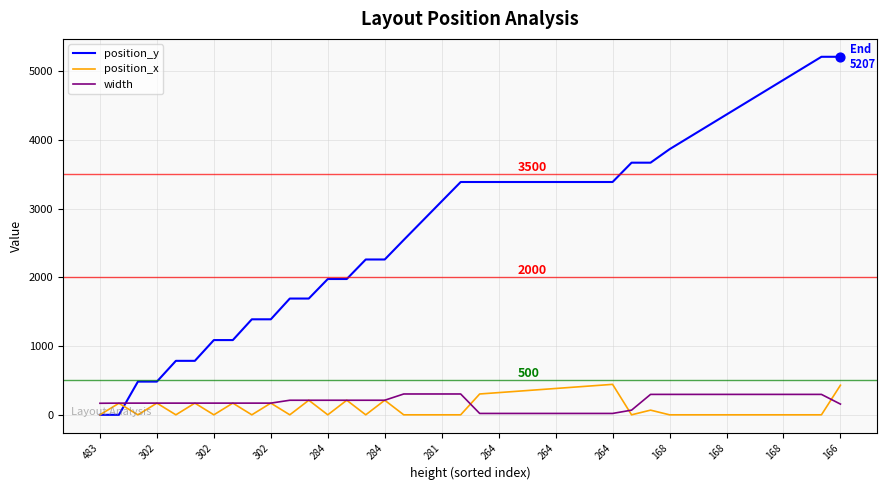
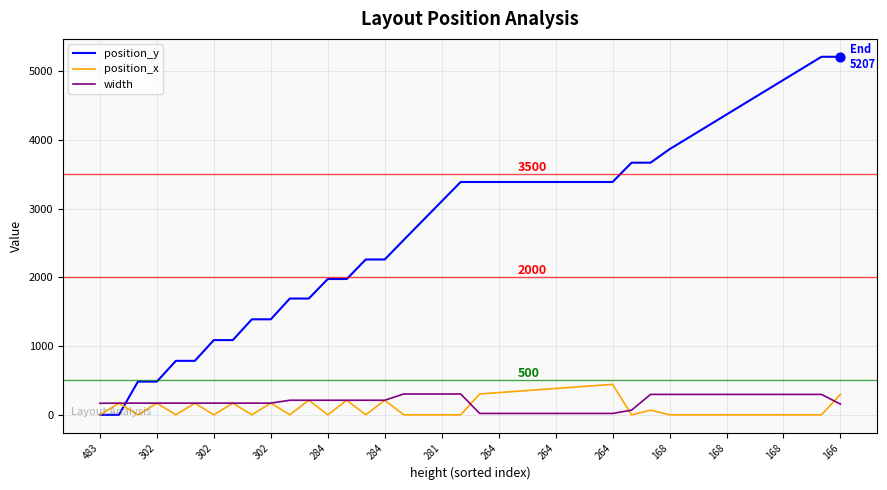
position_x, 166: 400 -> 300
